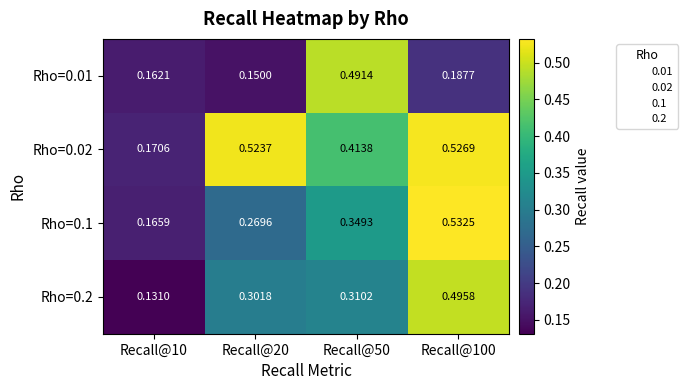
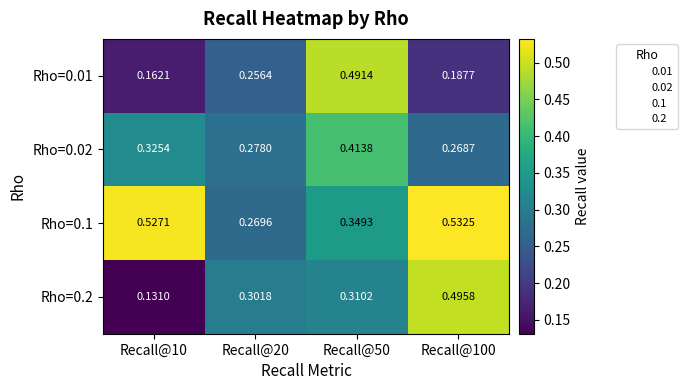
Rho=0.01, Recall@20: 0.1500 -> 0.2564
Rho=0.02, Recall@10: 0.1706 -> 0.3254
Rho=0.02, Recall@20: 0.5237 -> 0.2780
Rho=0.02, Recall@100: 0.5269 -> 0.2687
Rho=0.1, Recall@10: 0.1659 -> 0.5271
